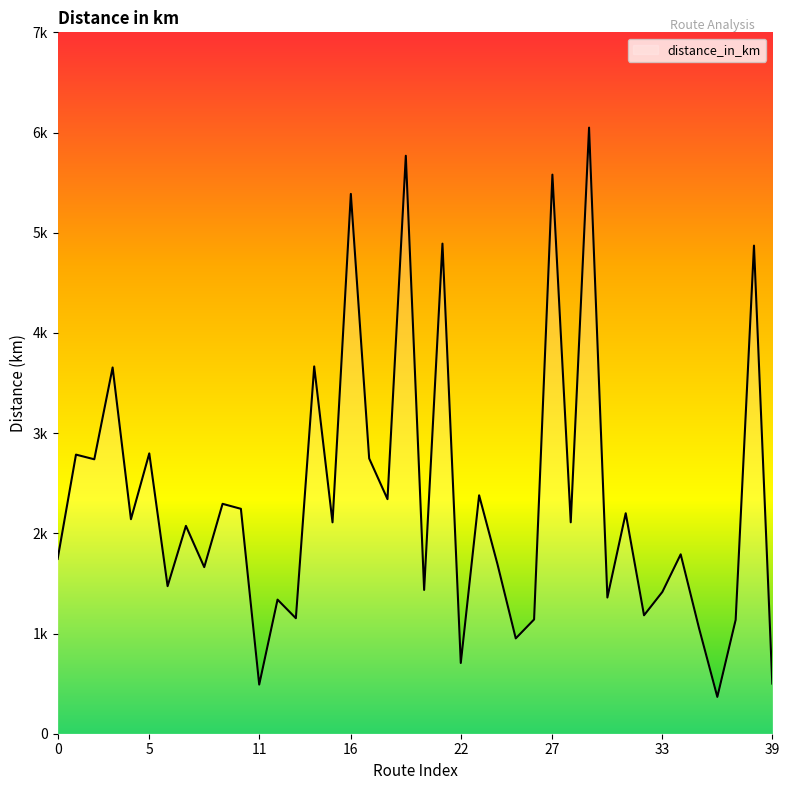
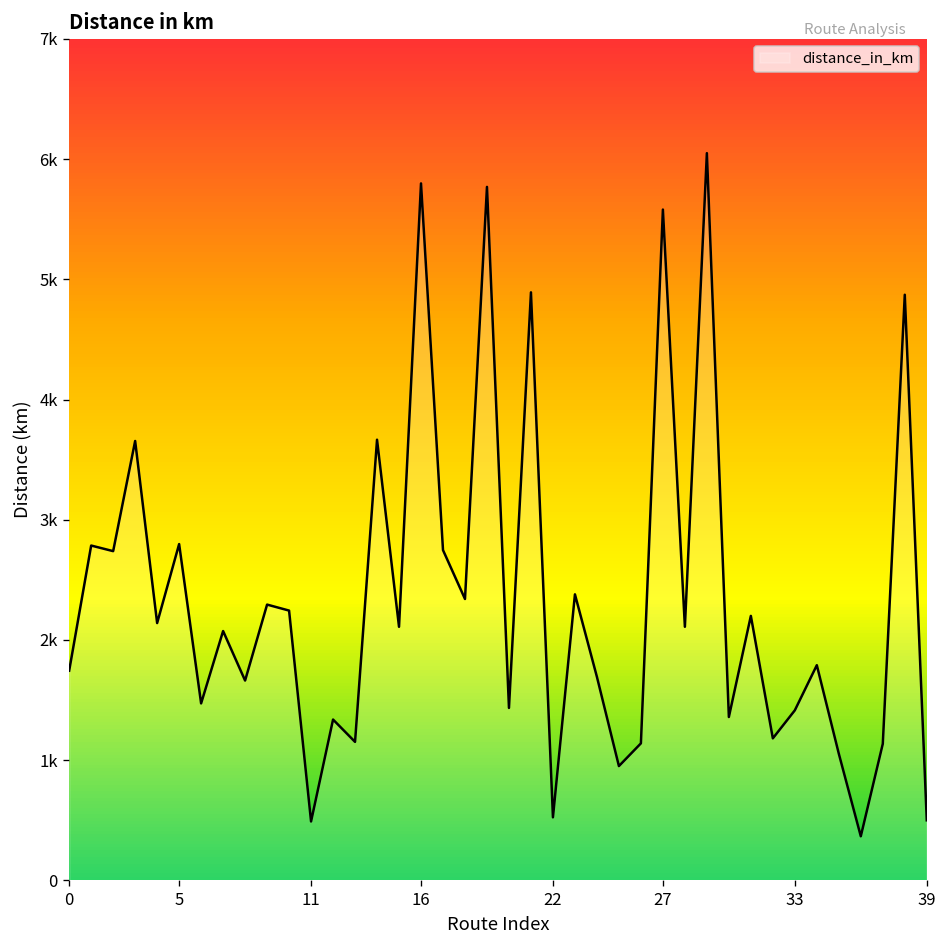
16: 5390 -> 5800
22: 710 -> 530
